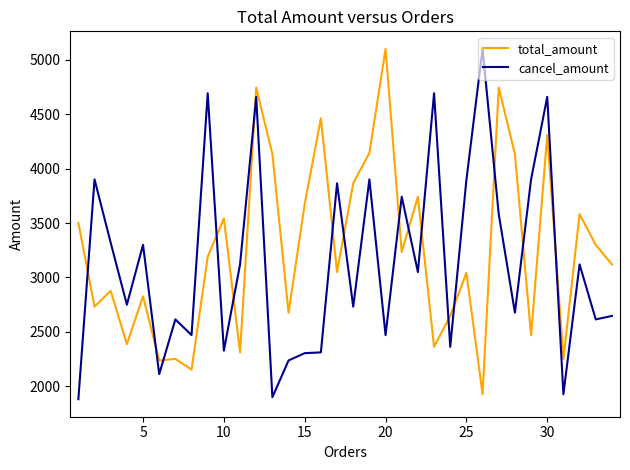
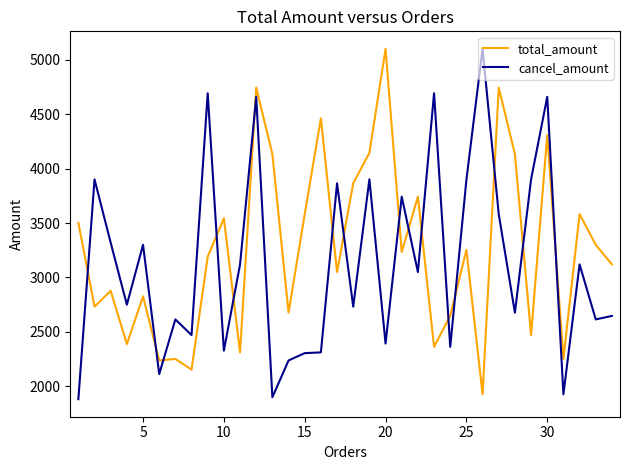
total_amount, 15: 3680 -> 3580
cancel_amount, 20: 2470 -> 2390
total_amount, 25: 3040 -> 3250
